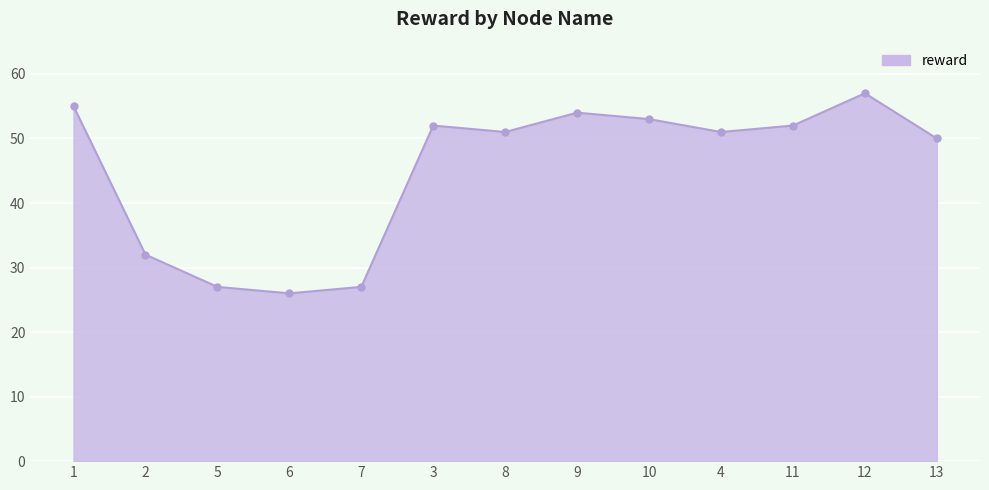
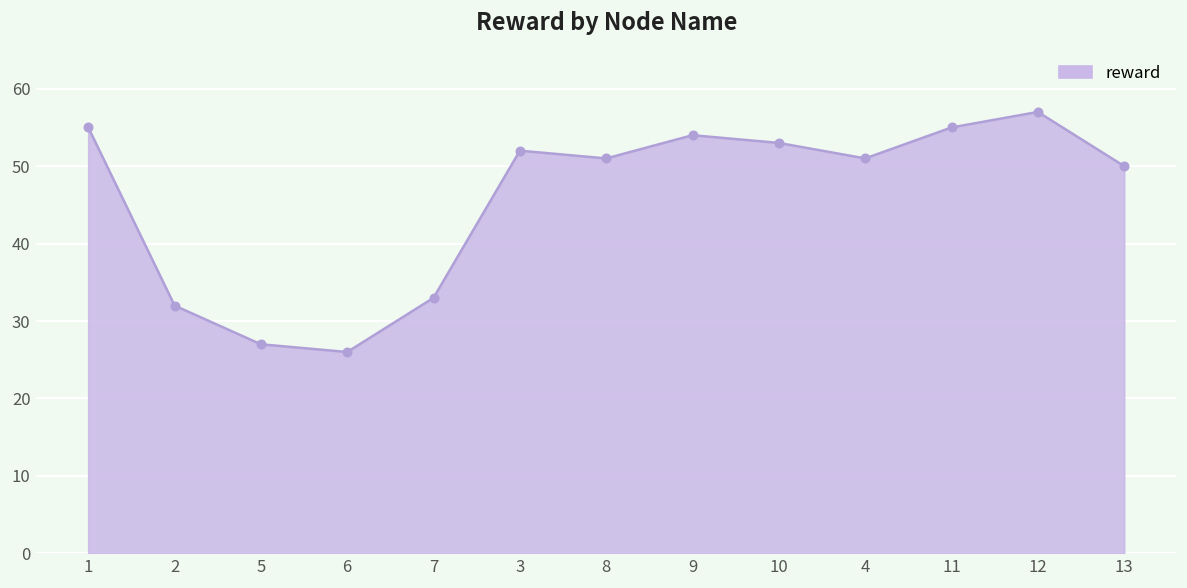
7: 27 -> 33
11: 52 -> 55
